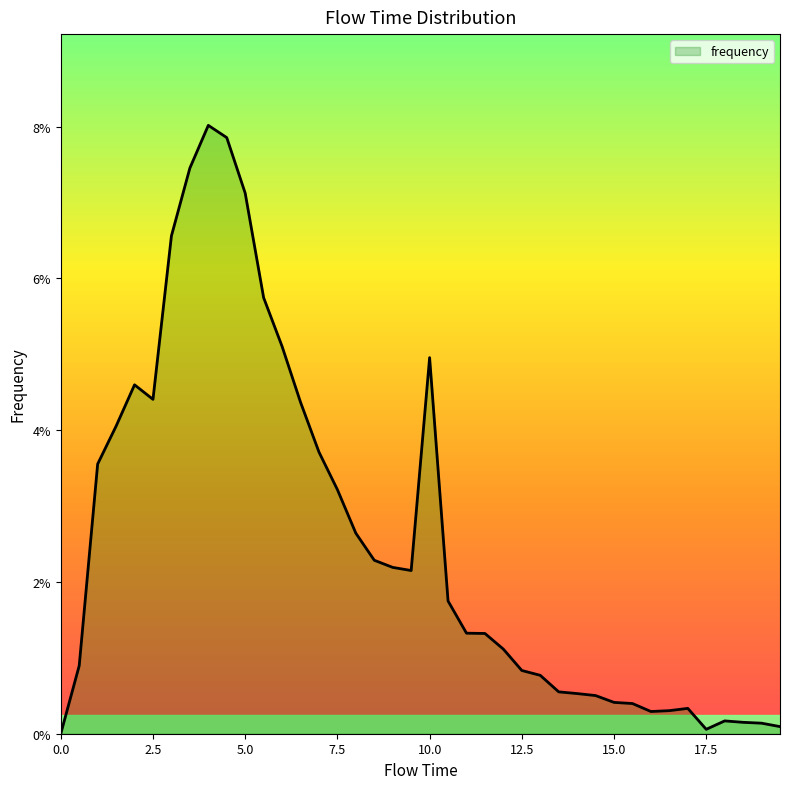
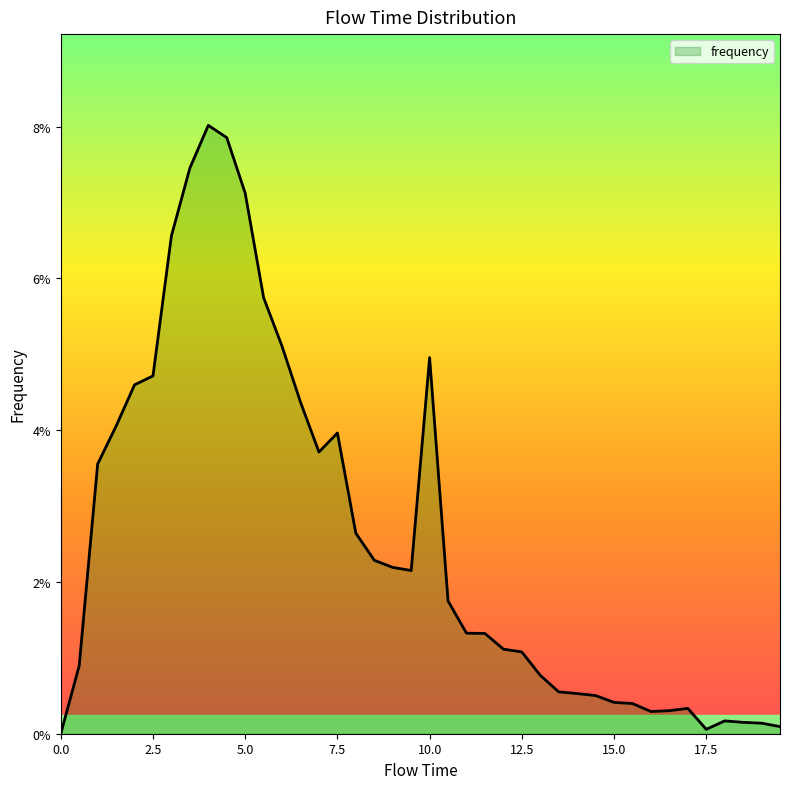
2.5: 4.4% -> 4.7%
7.5: 3.2% -> 4.0%
12.5: 0.8% -> 1.1%
